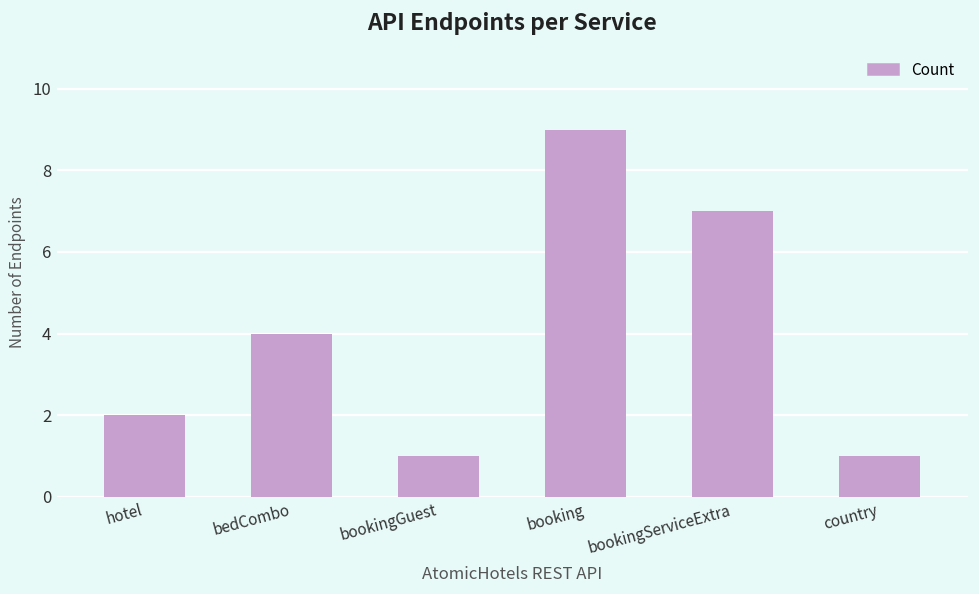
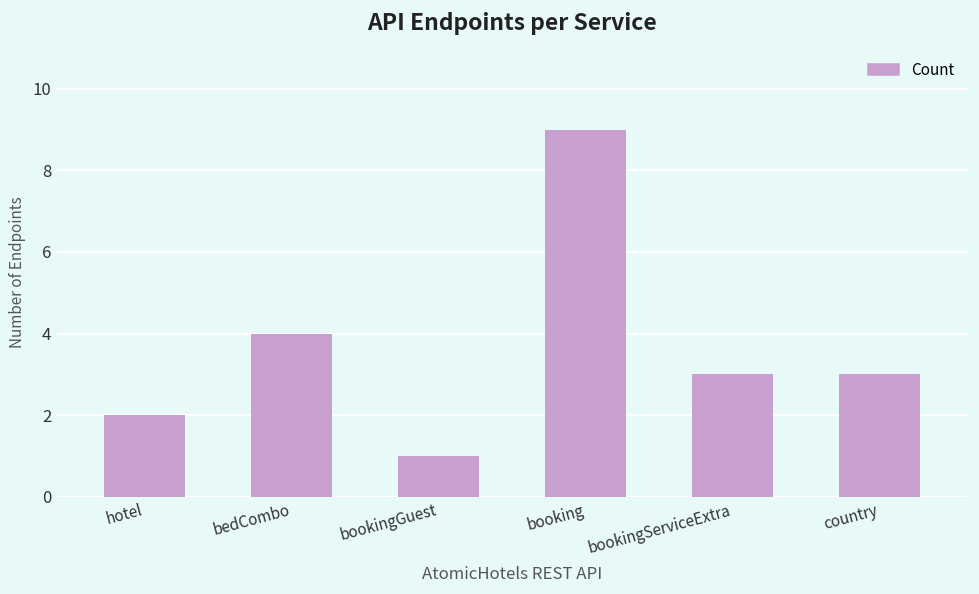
bookingServiceExtra: 7 -> 3
country: 1 -> 3
